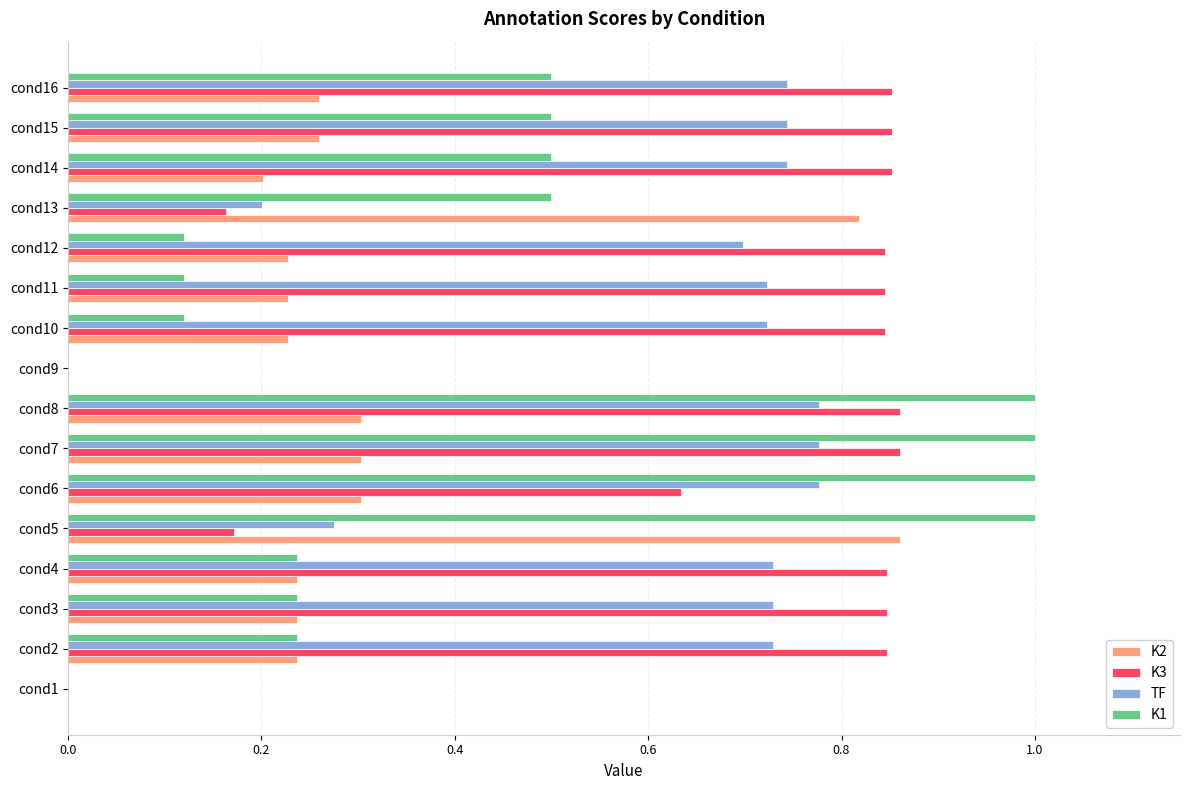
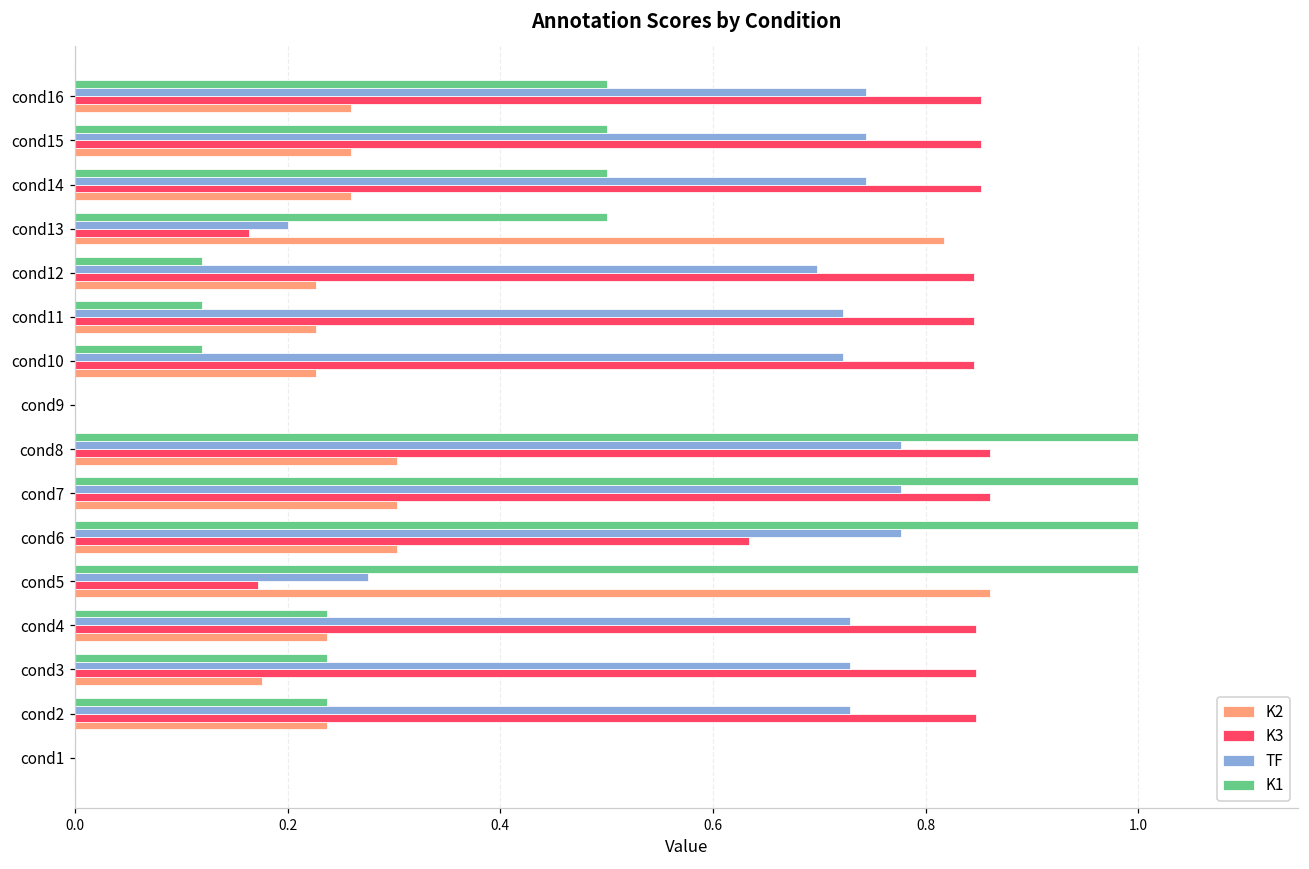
K2, cond14: 0.20 -> 0.26
K2, cond3: 0.24 -> 0.18
